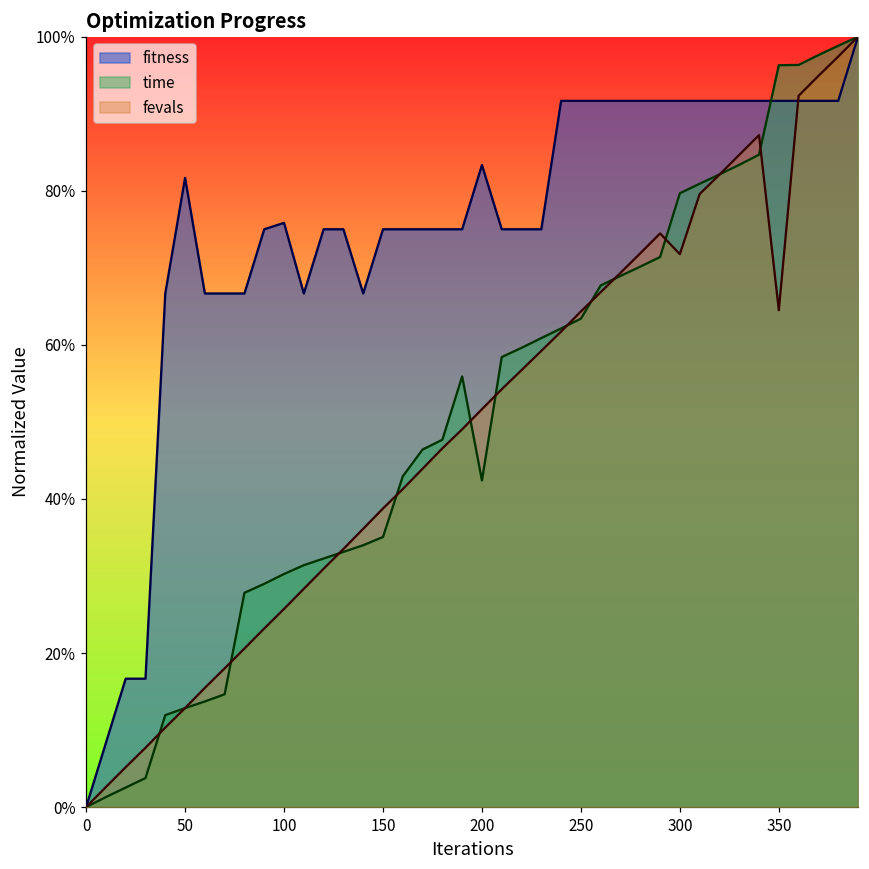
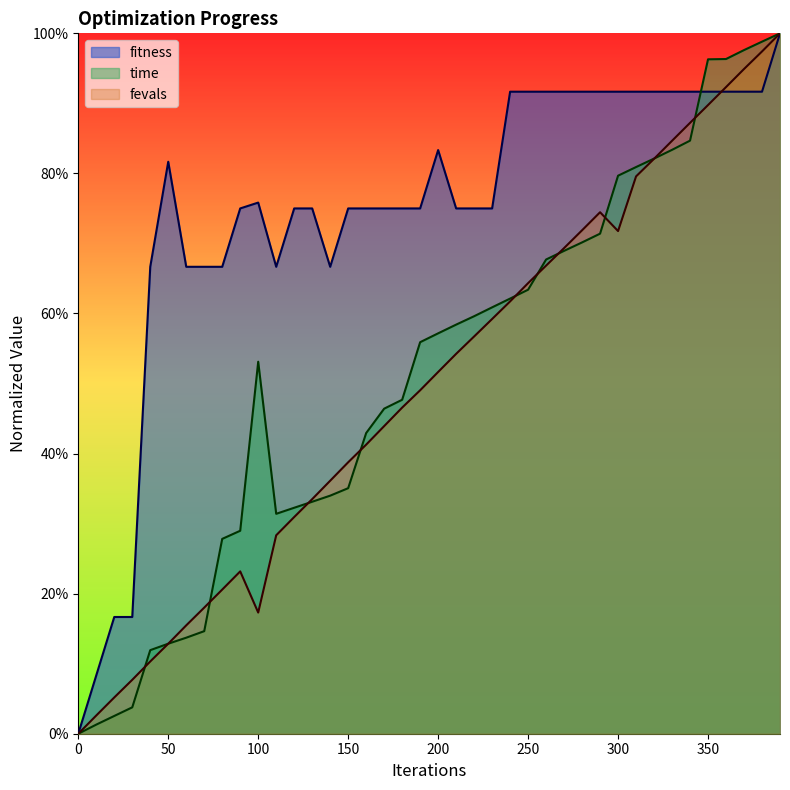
time, 100: 30% -> 53%
fevals, 100: 26% -> 17%
time, 200: 42% -> 57%
fevals, 350: 64% -> 90%
